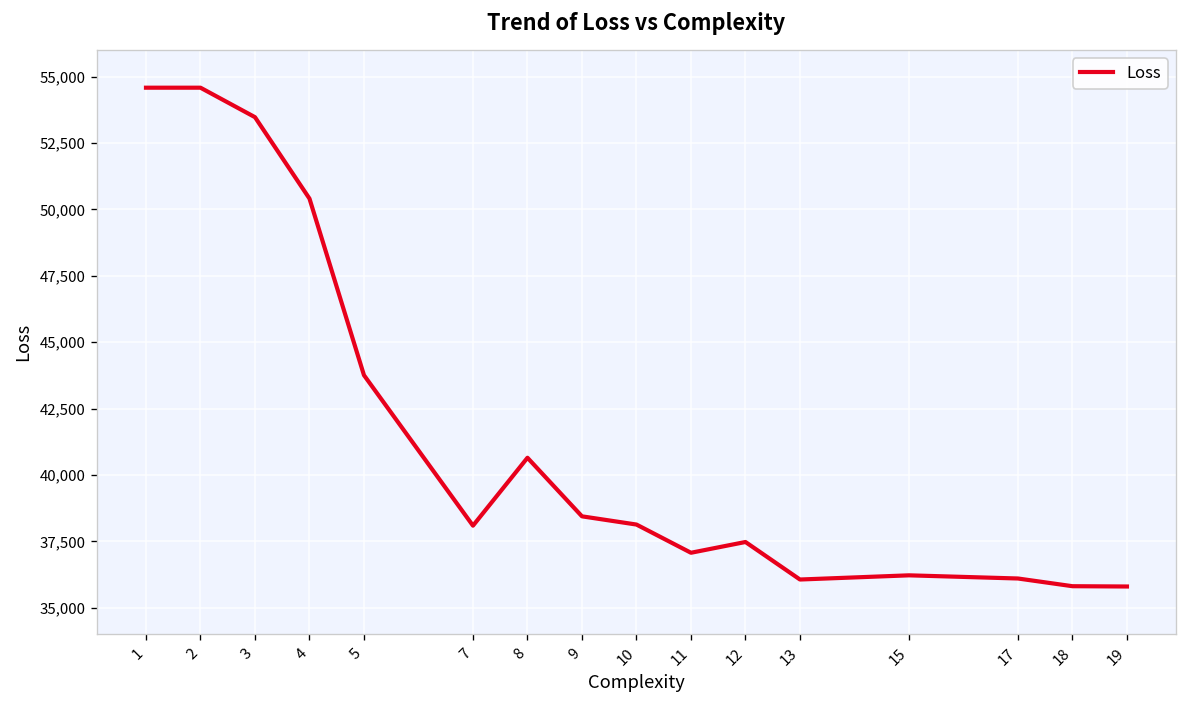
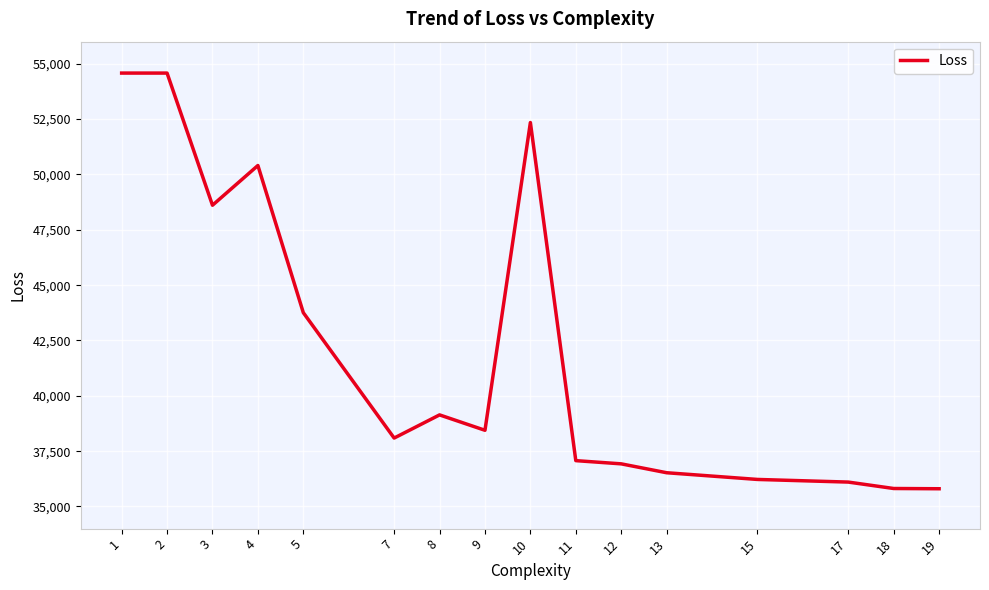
3: 53,500 -> 48,600
8: 40,600 -> 39,100
10: 38,100 -> 52,300
12: 37,500 -> 36,900
13: 36,100 -> 36,500
